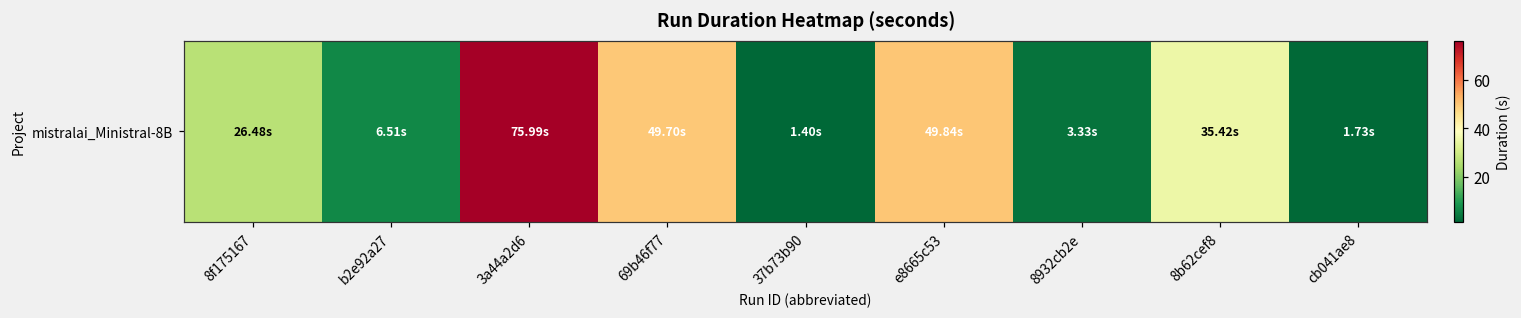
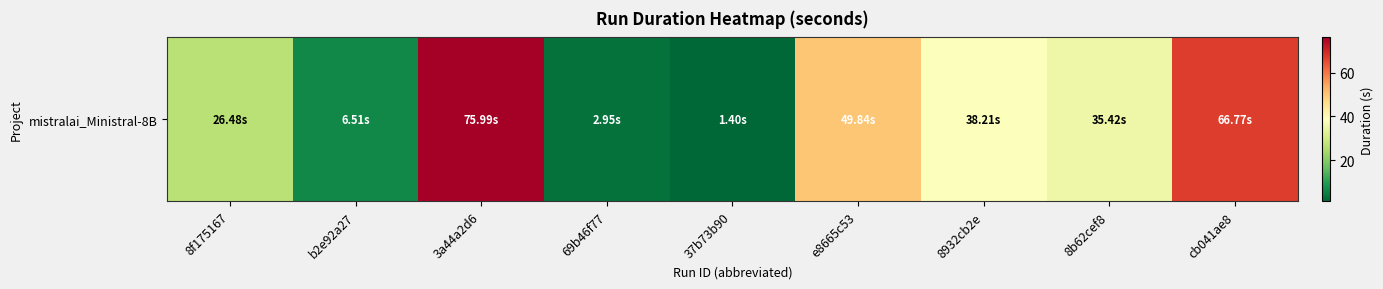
mistralai_Ministral-8B, 69b46f77: 49.70s -> 2.95s
mistralai_Ministral-8B, 8932cb2e: 3.33s -> 38.21s
mistralai_Ministral-8B, cb041ae8: 1.73s -> 66.77s
